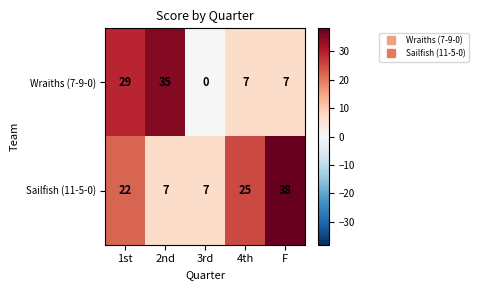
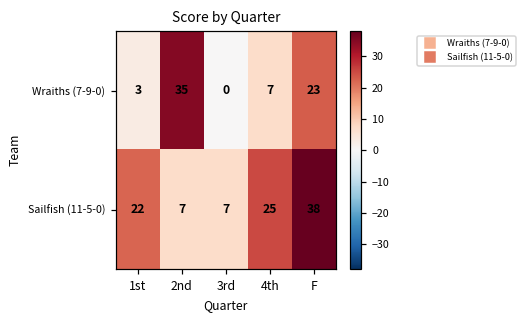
Wraiths (7-9-0), 1st: 29 -> 3
Wraiths (7-9-0), F: 7 -> 23
